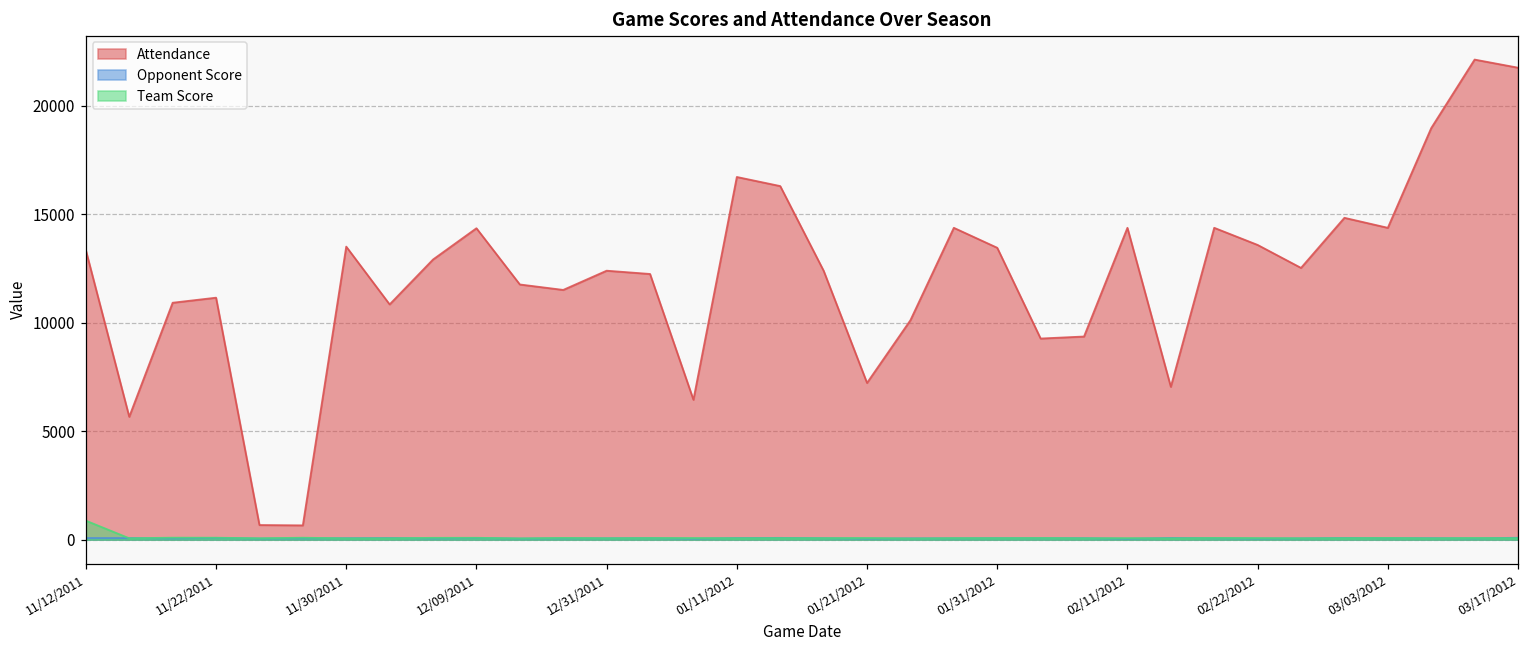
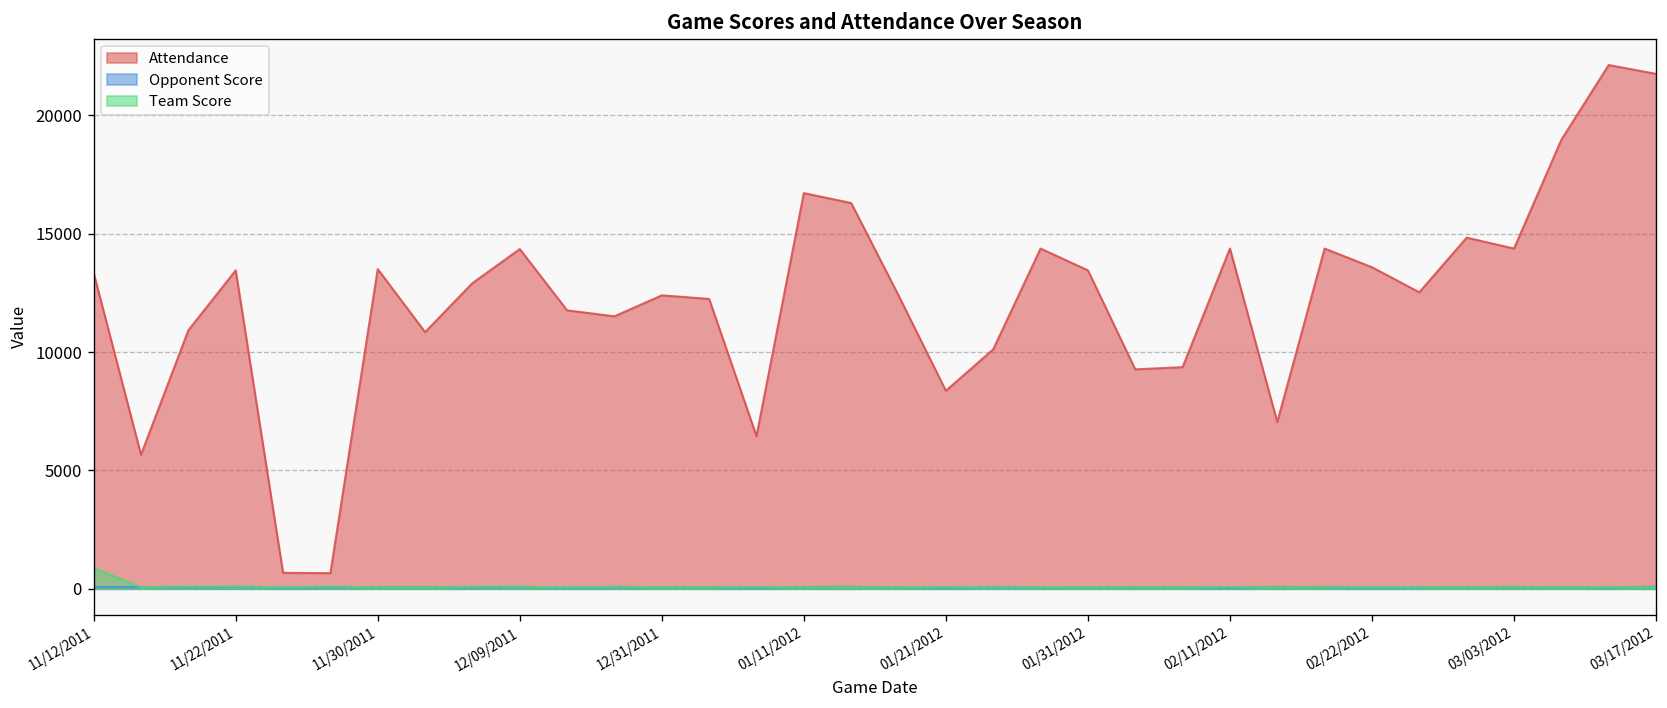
Attendance, 11/22/2011: 11200 -> 13500
Attendance, 01/21/2012: 7200 -> 8400
